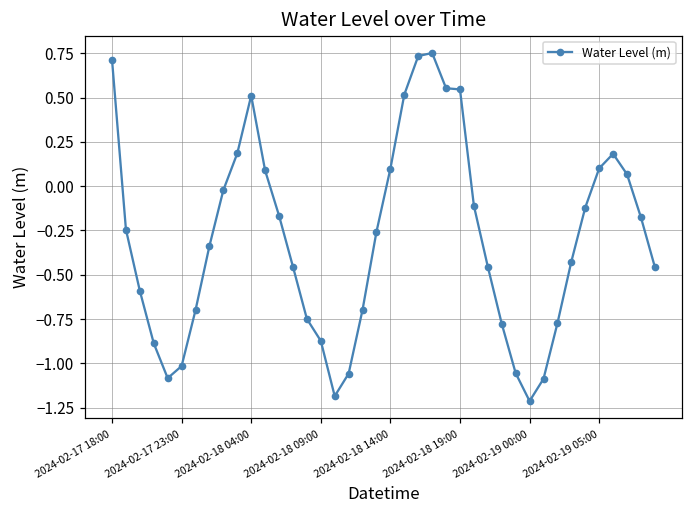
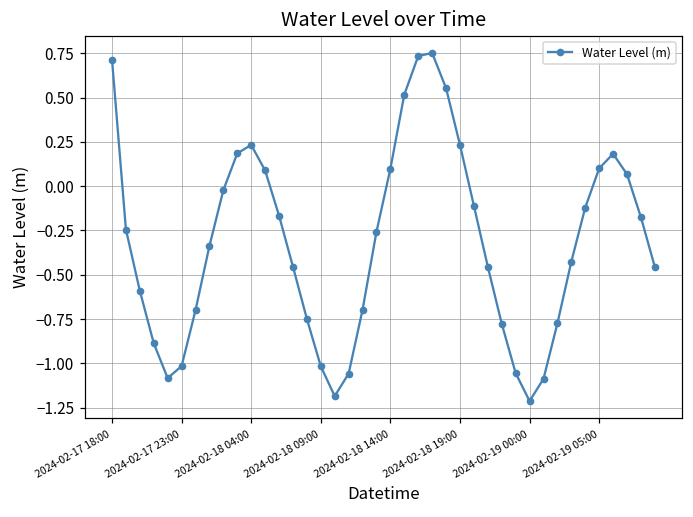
2024-02-18 04:00: 0.51 -> 0.23
2024-02-18 09:00: -0.87 -> -1.02
2024-02-18 19:00: 0.55 -> 0.23
